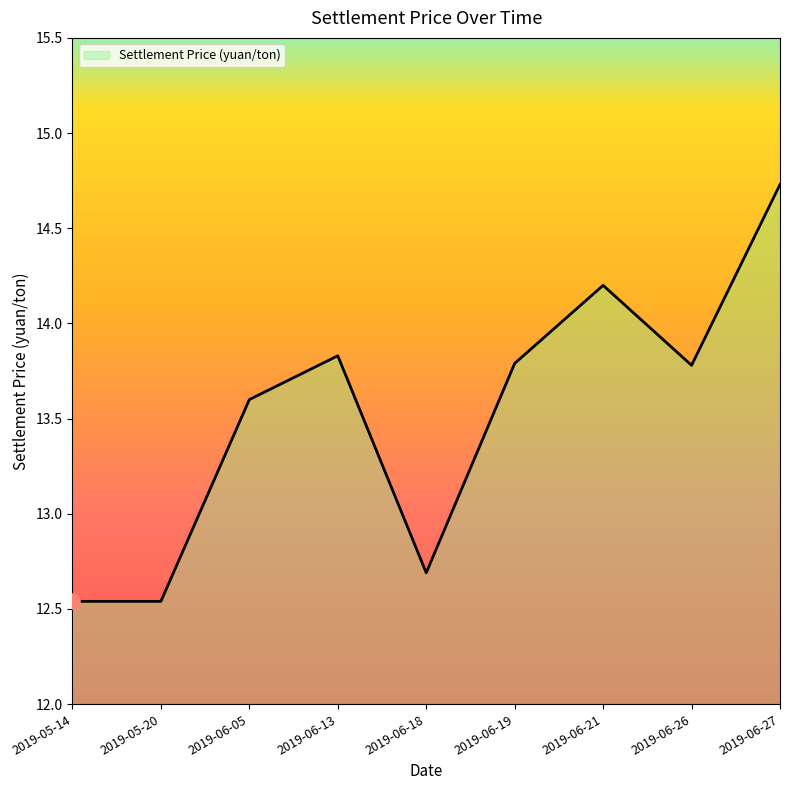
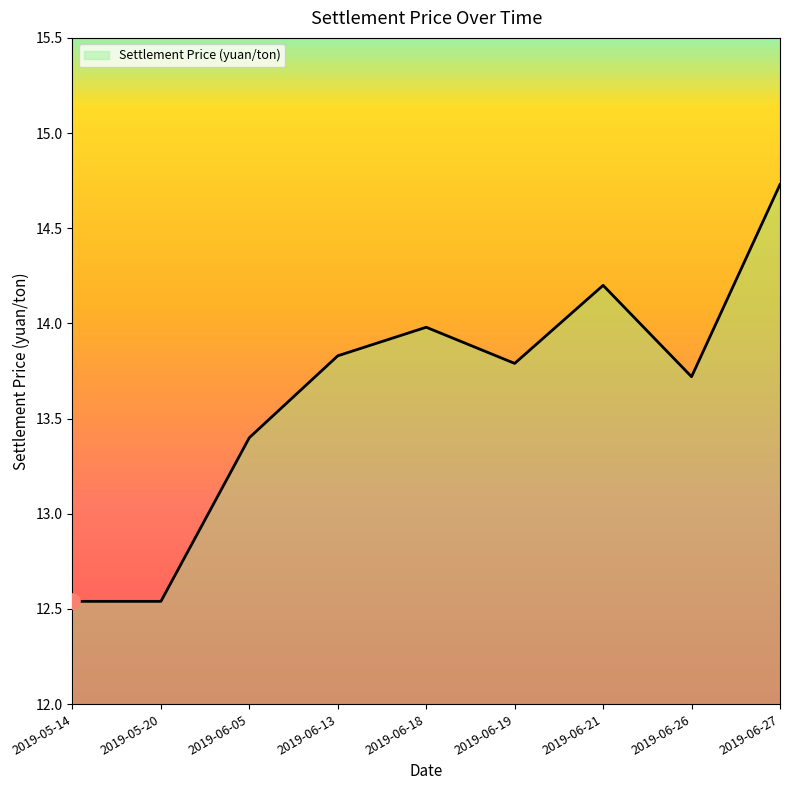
Settlement Price (yuan/ton), 2019-06-05: 13.6 -> 13.4
Settlement Price (yuan/ton), 2019-06-18: 12.69 -> 13.98
Settlement Price (yuan/ton), 2019-06-26: 13.78 -> 13.72
